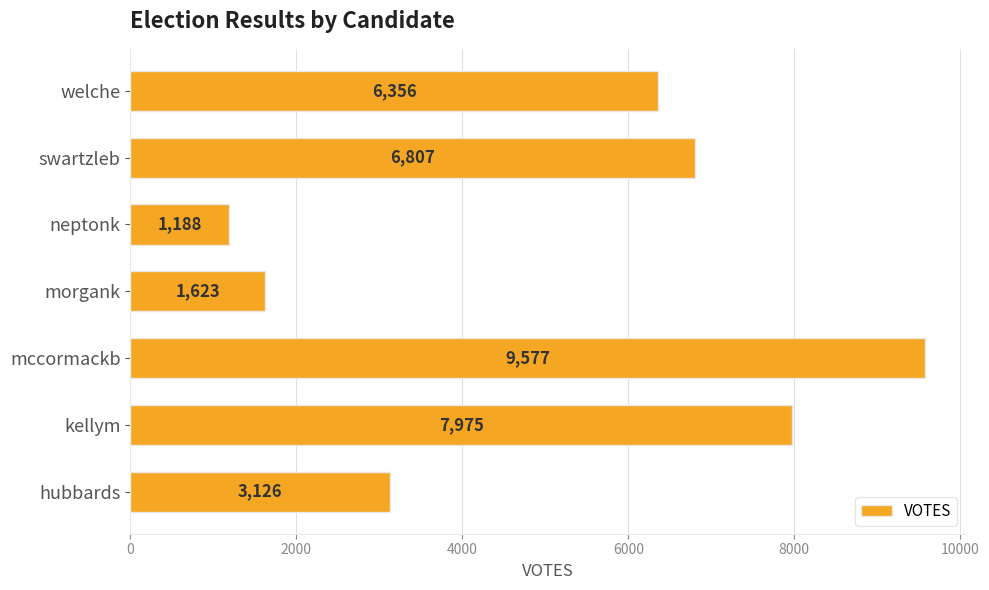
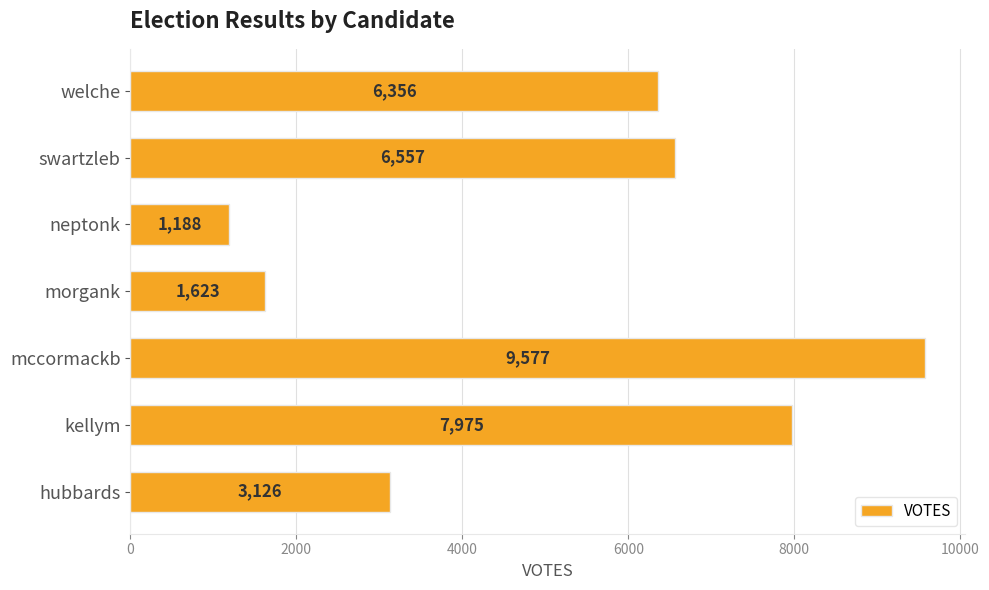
swartzleb: 6,807 -> 6,557
